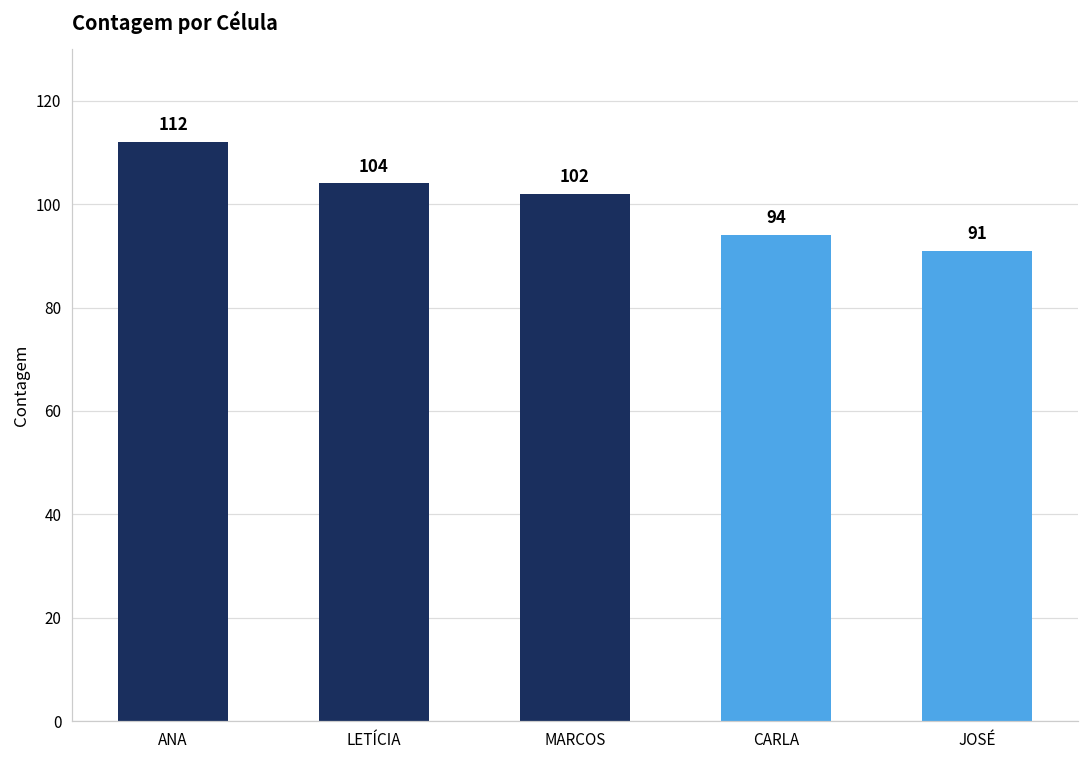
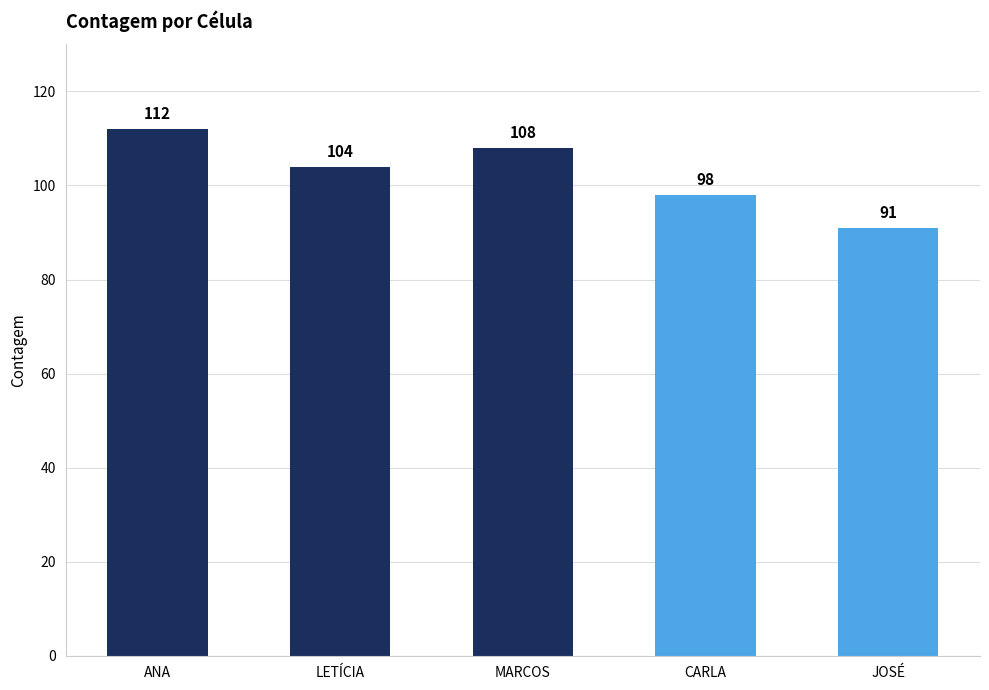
MARCOS: 102 -> 108
CARLA: 94 -> 98
